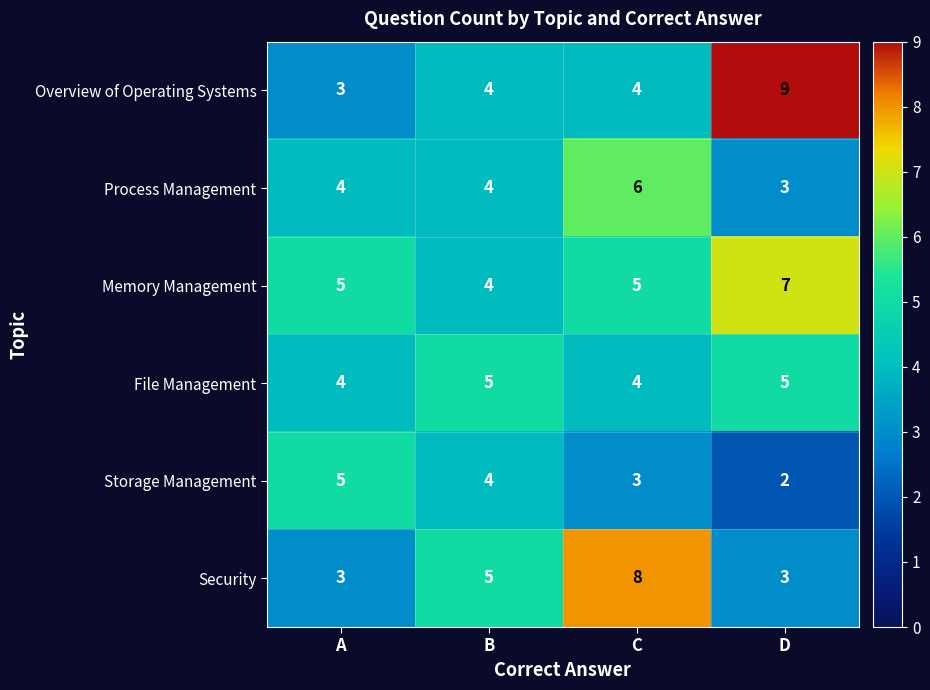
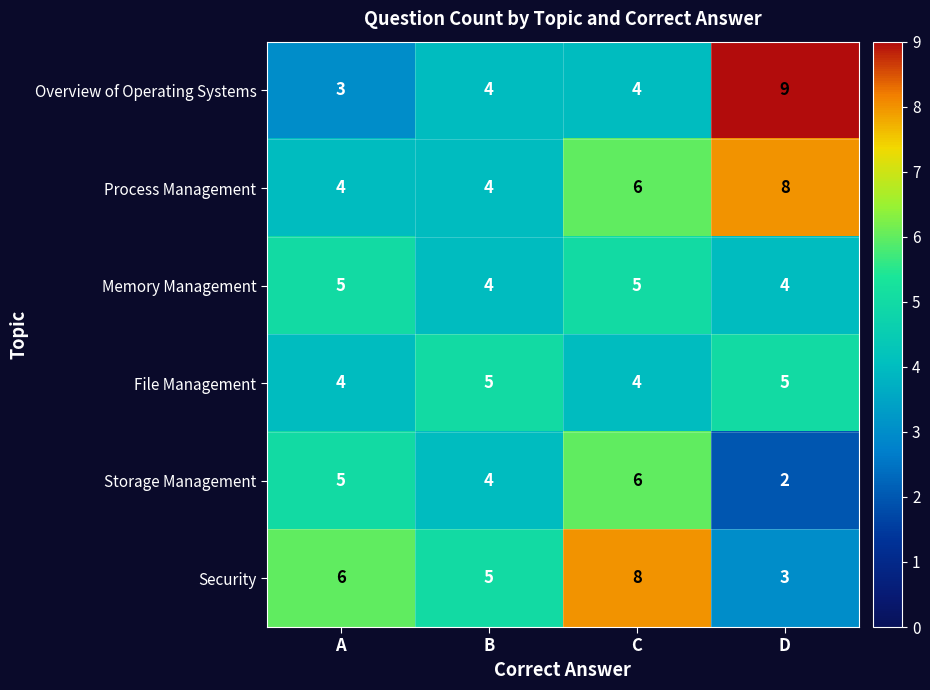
Process Management, D: 3 -> 8
Memory Management, D: 7 -> 4
Storage Management, C: 3 -> 6
Security, A: 3 -> 6
